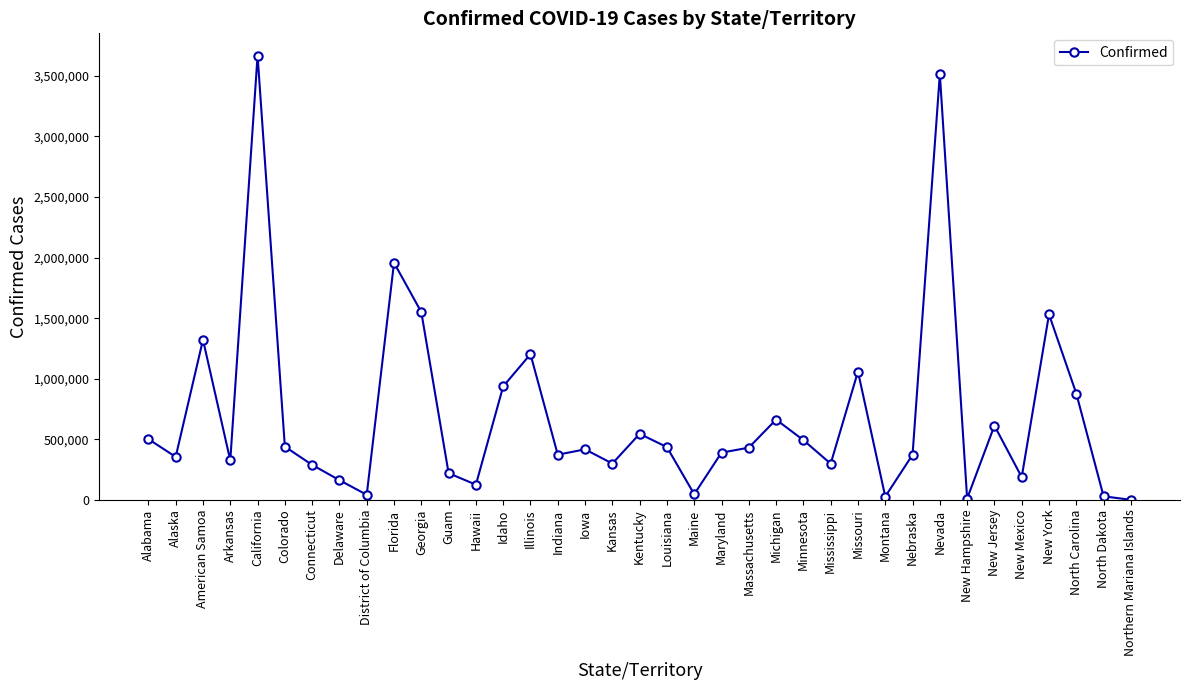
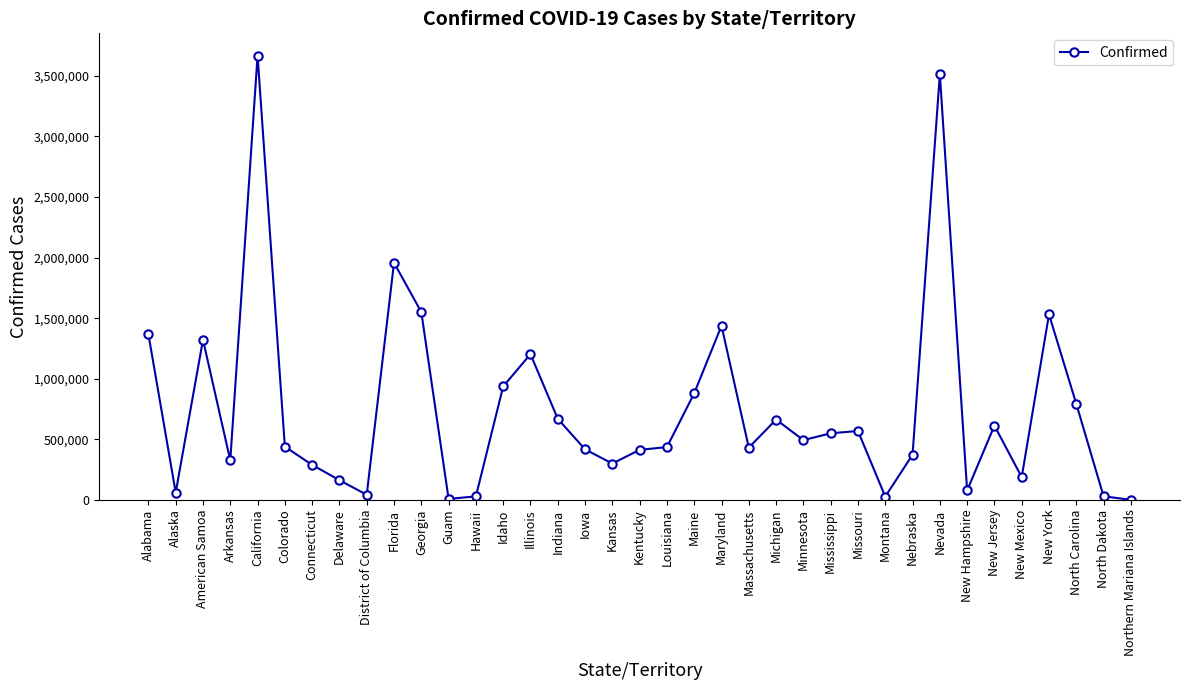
Alabama: 500,000 -> 1,370,000
Alaska: 350,000 -> 60,000
Guam: 220,000 -> 10,000
Hawaii: 130,000 -> 30,000
Indiana: 370,000 -> 670,000
Kentucky: 540,000 -> 410,000
Maine: 50,000 -> 880,000
Maryland: 390,000 -> 1,440,000
Mississippi: 300,000 -> 550,000
Missouri: 1,060,000 -> 570,000
New Hampshire: 10,000 -> 80,000
North Carolina: 880,000 -> 790,000
